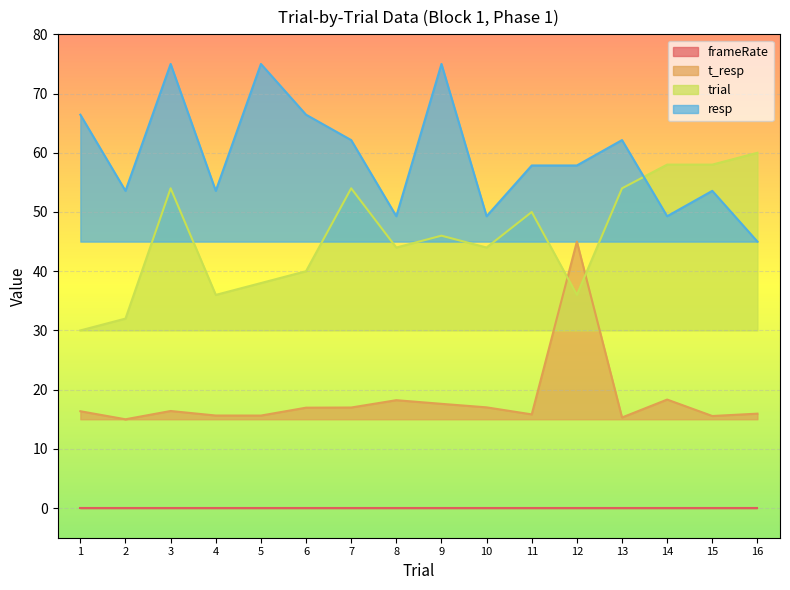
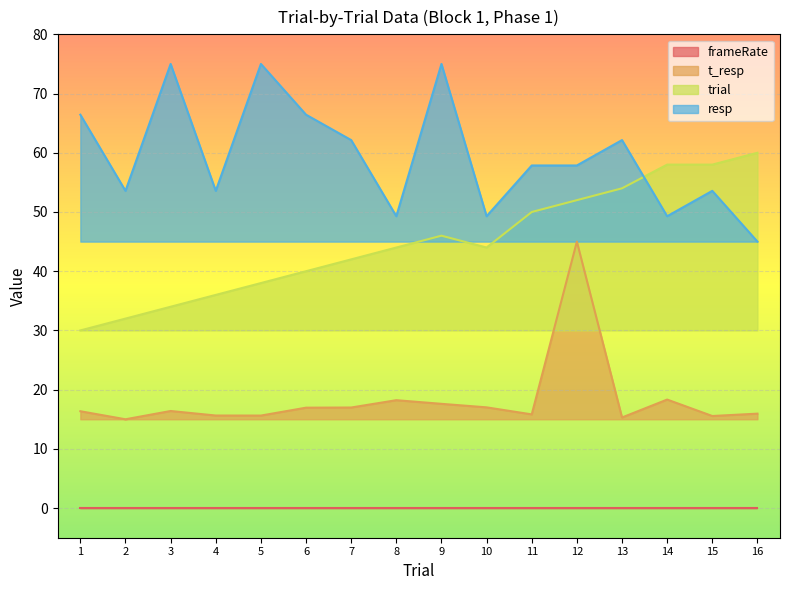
trial, 3: 54 -> 34
trial, 7: 54 -> 42
trial, 12: 36 -> 52
